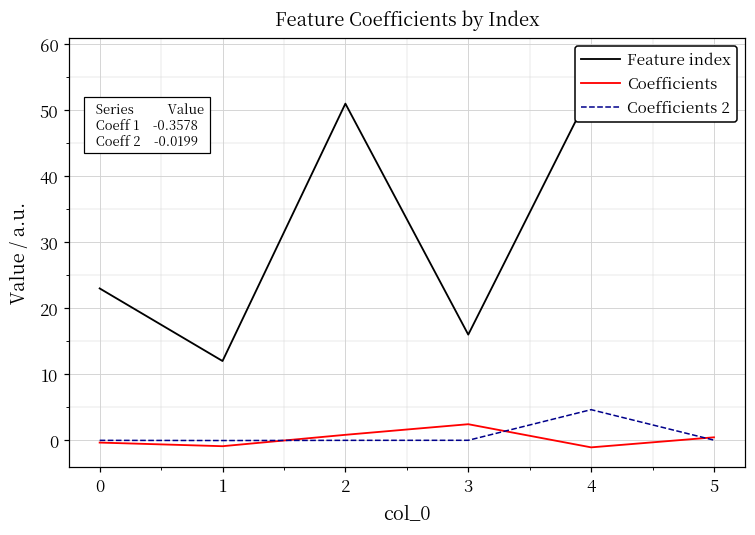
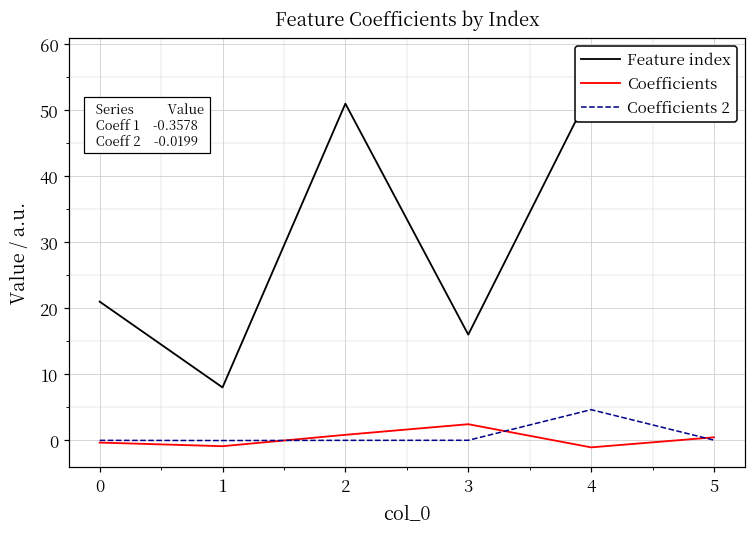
Feature index, 0: 23 -> 21
Feature index, 1: 12 -> 8
